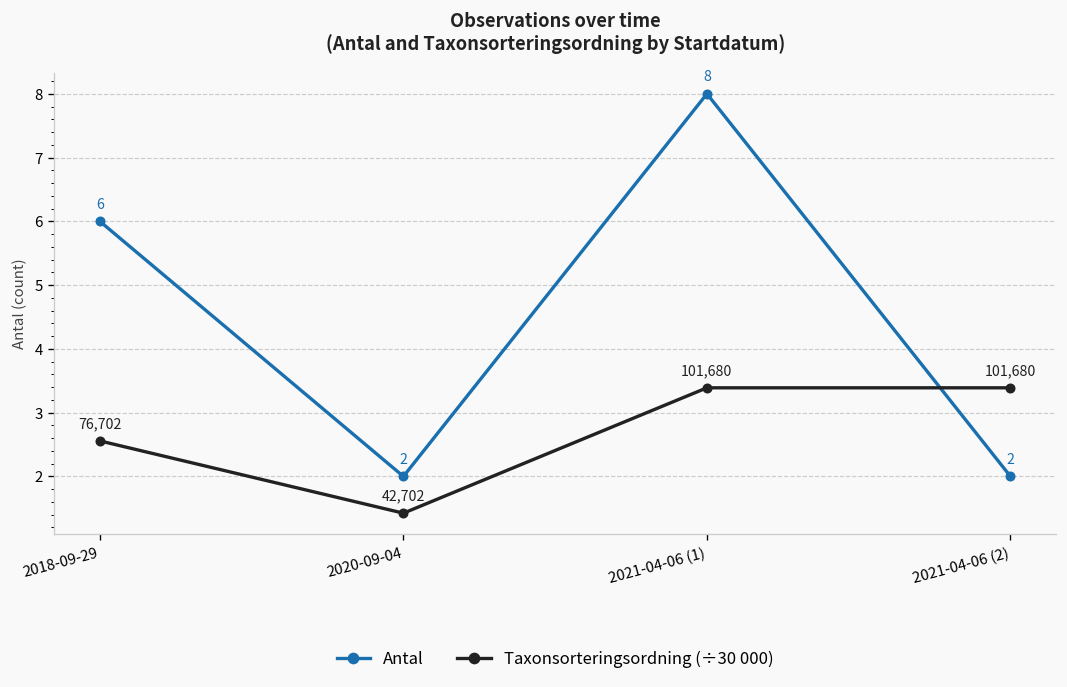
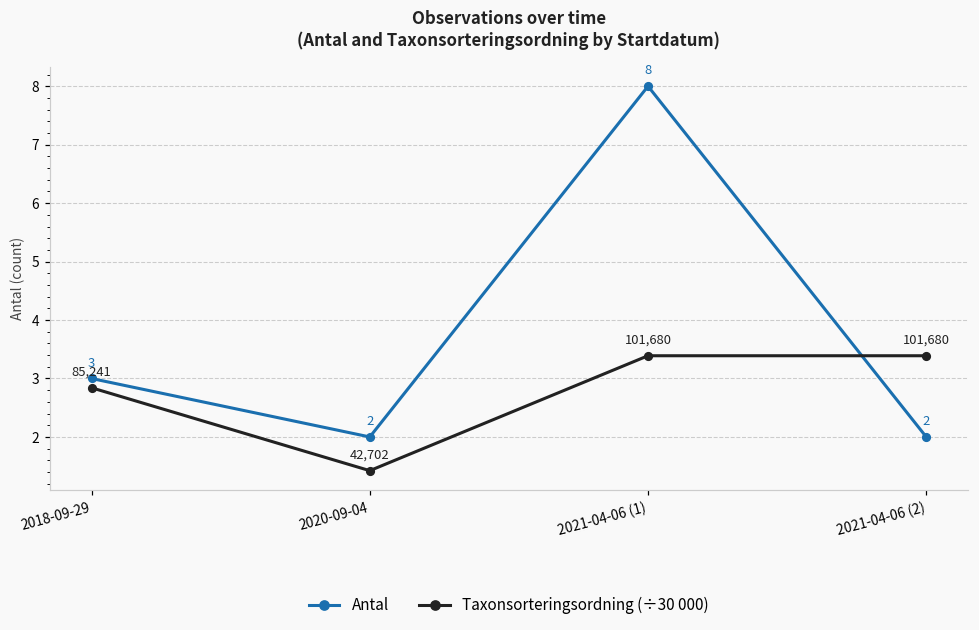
Antal, 2018-09-29: 6 -> 3
Taxonsorteringsordning (÷30 000), 2018-09-29: 76,702 -> 85,241
